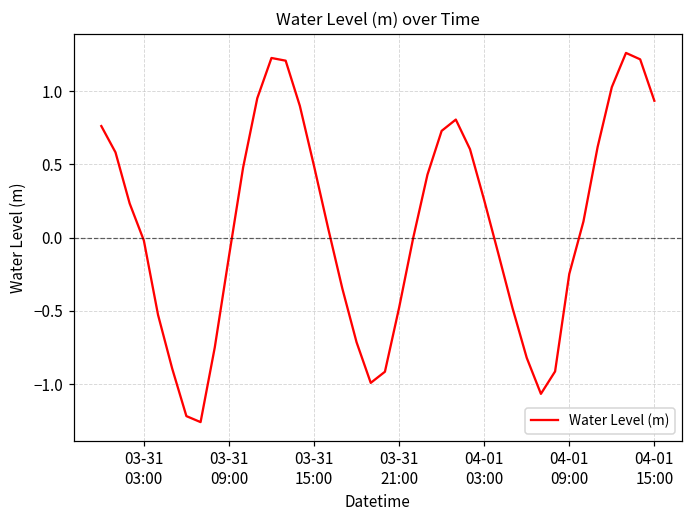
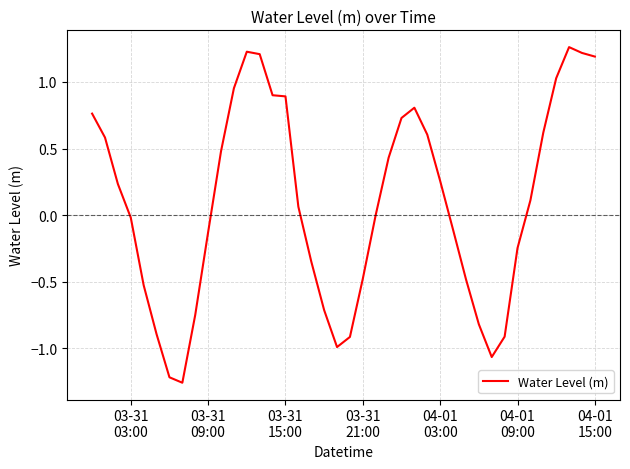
03-31 15:00: 0.49 -> 0.89
04-01 15:00: 0.94 -> 1.19
